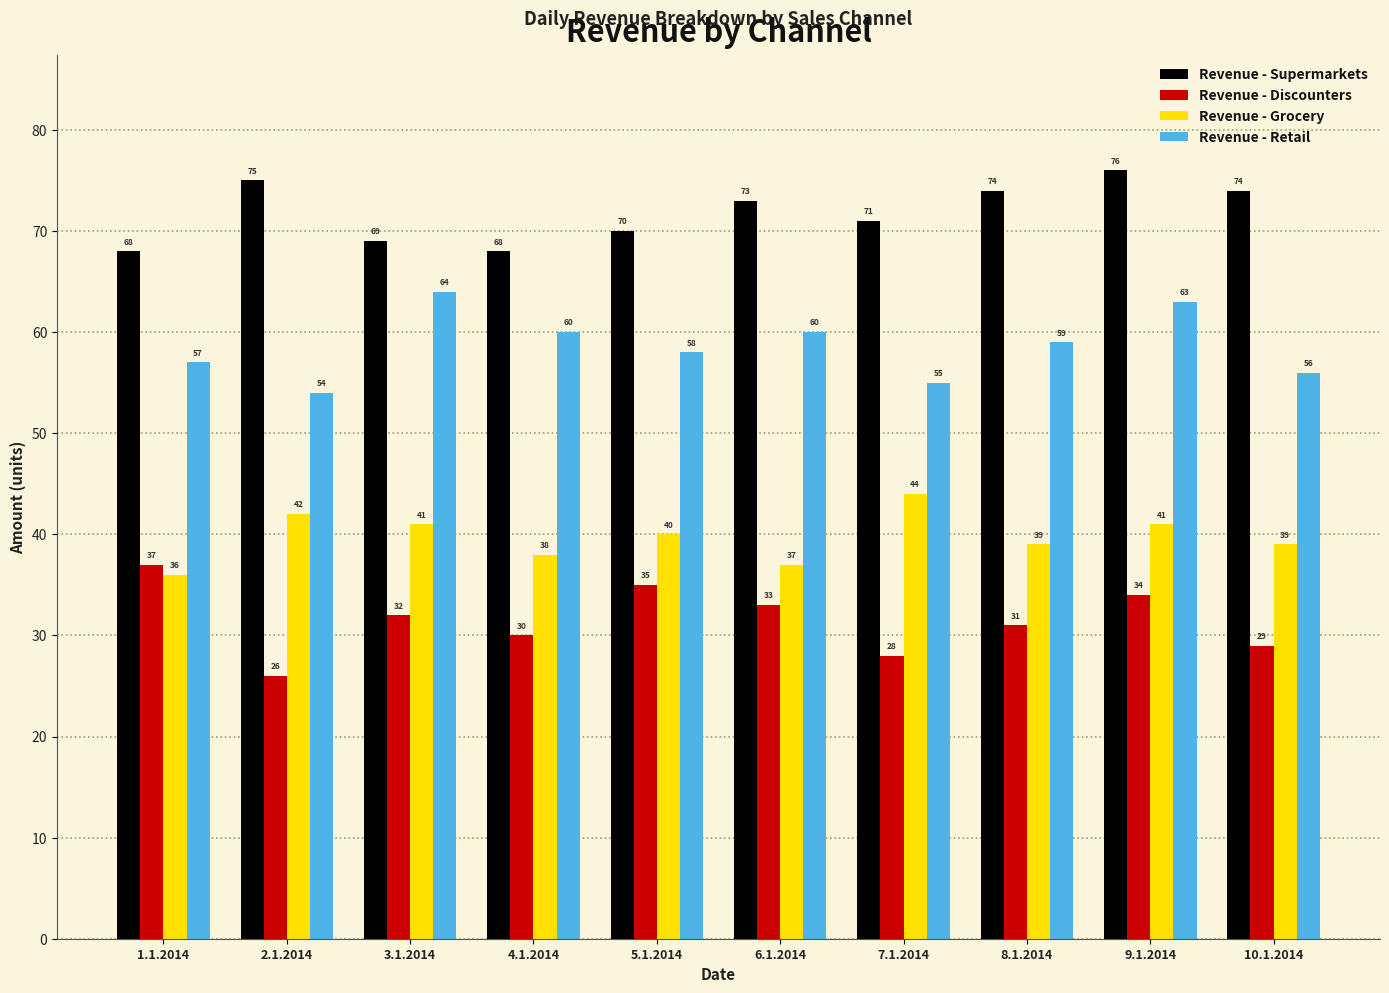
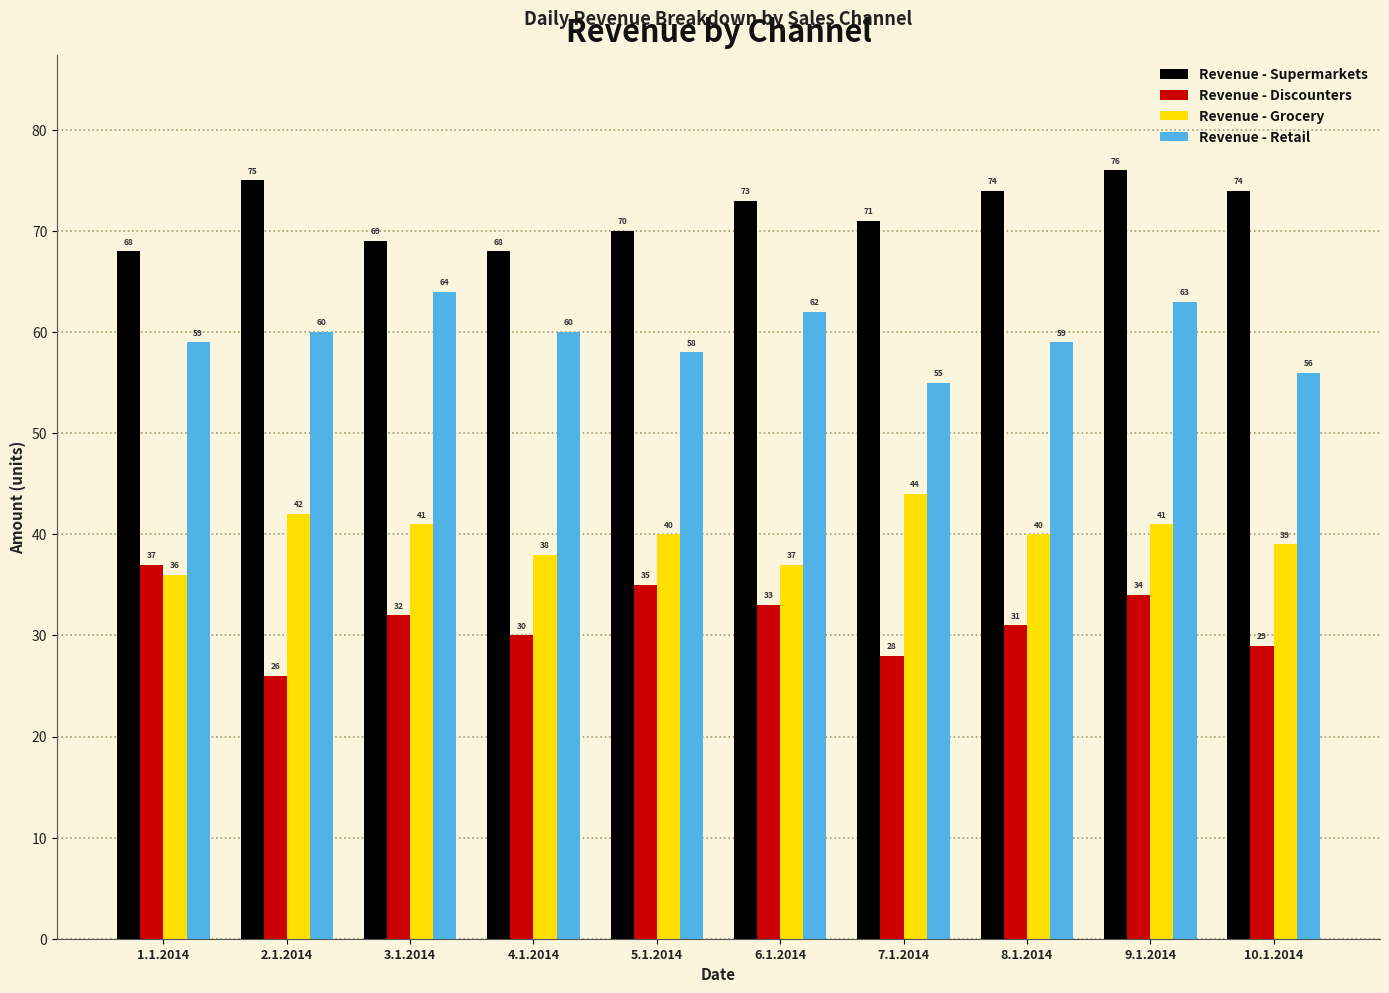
Revenue - Retail, 1.1.2014: 57 -> 59
Revenue - Retail, 2.1.2014: 54 -> 60
Revenue - Retail, 6.1.2014: 60 -> 62
Revenue - Grocery, 8.1.2014: 39 -> 40
